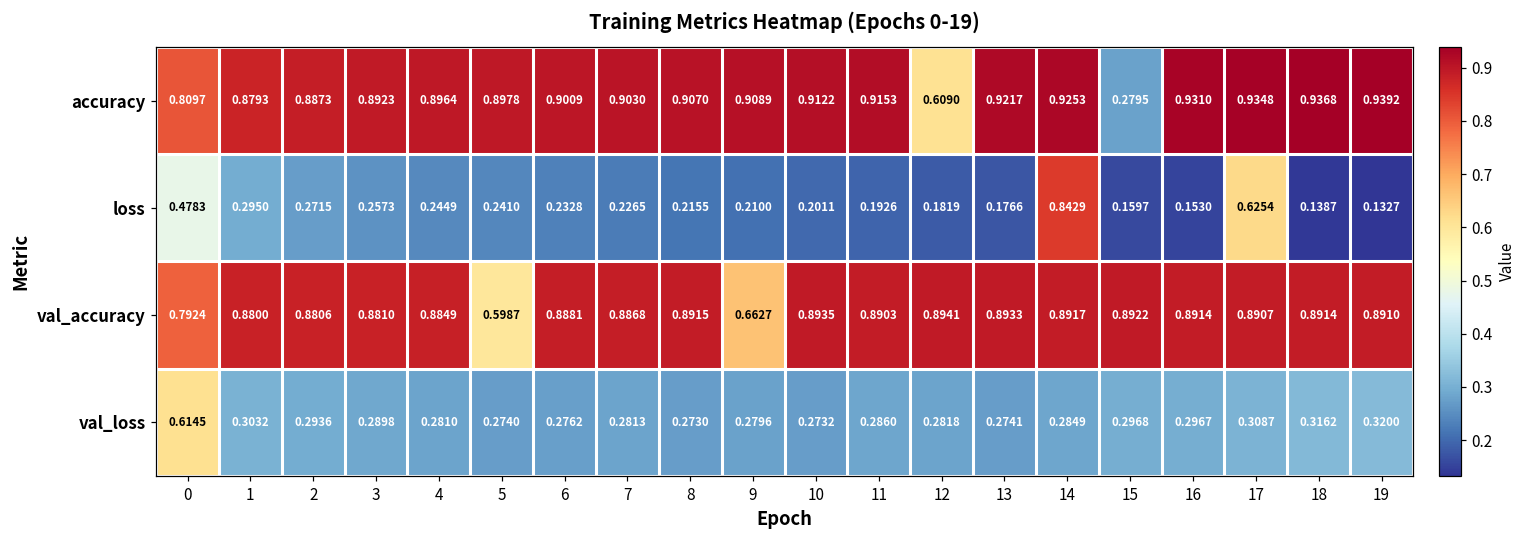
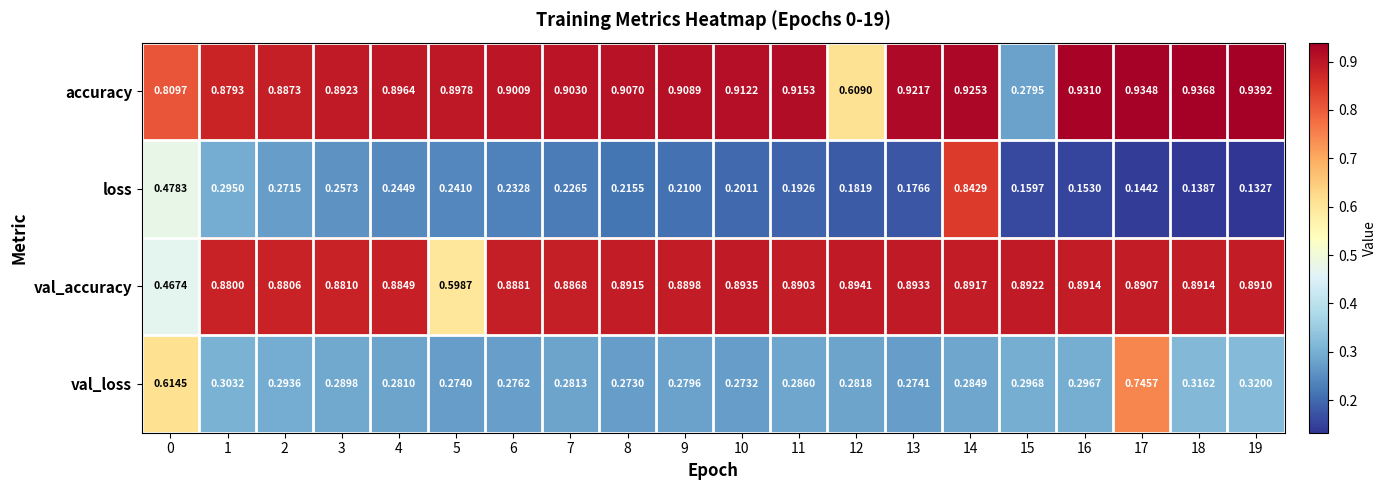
loss, 17: 0.6254 -> 0.1442
val_accuracy, 0: 0.7924 -> 0.4674
val_accuracy, 9: 0.6627 -> 0.8898
val_loss, 17: 0.3087 -> 0.7457
